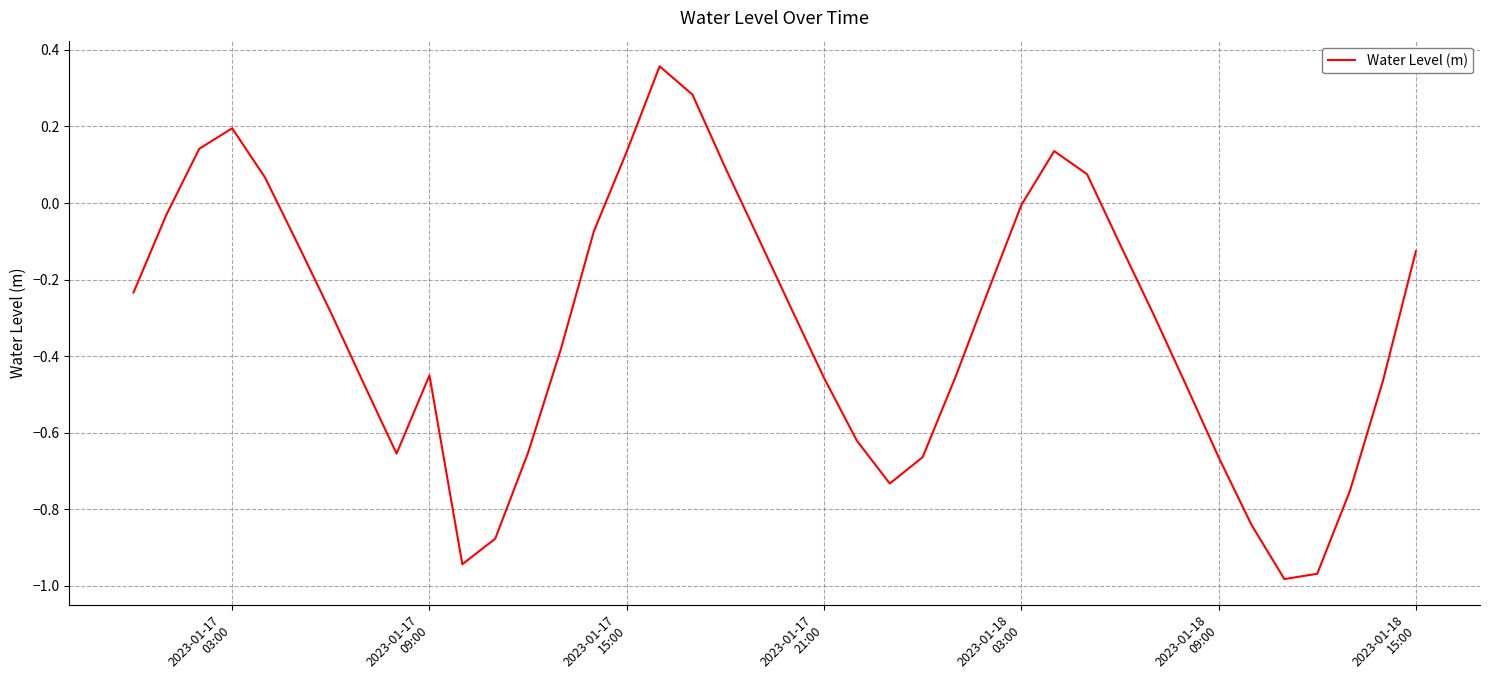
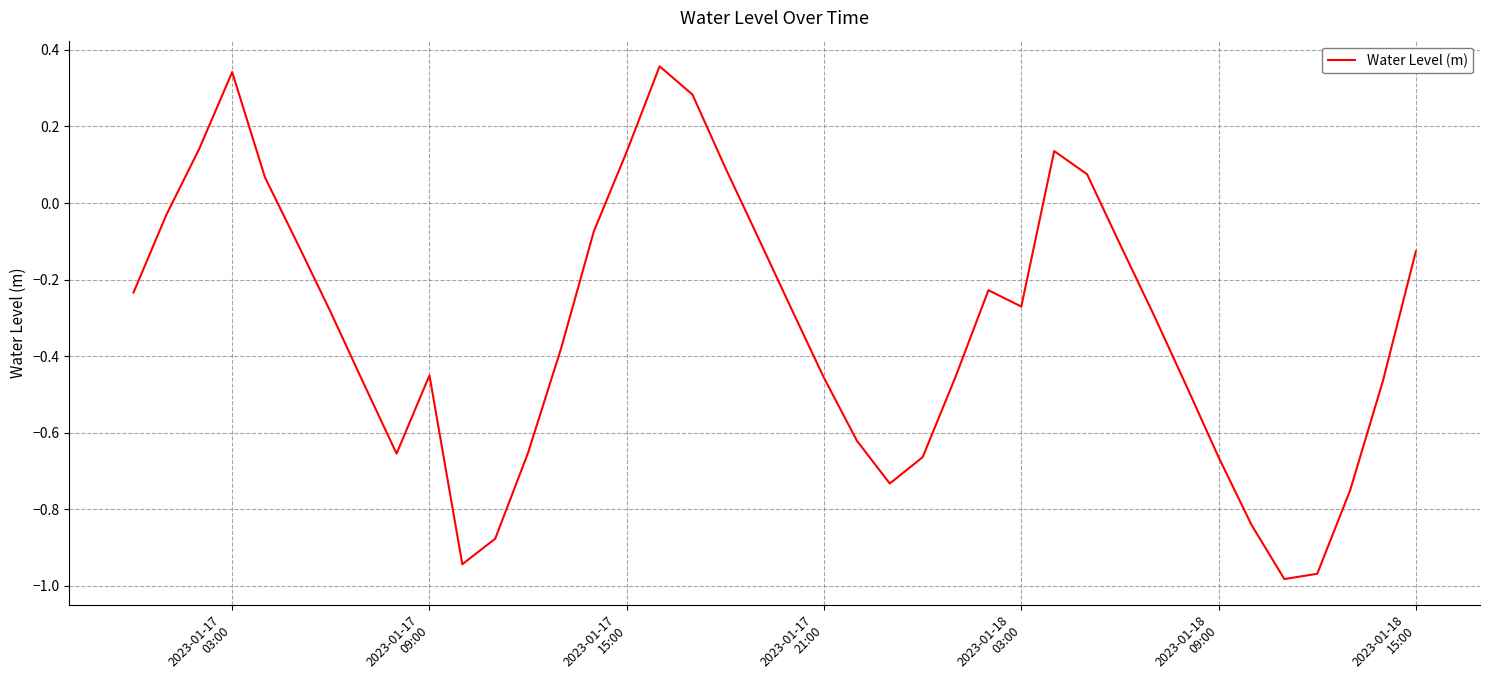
2023-01-17 03:00: 0.20 -> 0.34
2023-01-18 03:00: -0.01 -> -0.27
